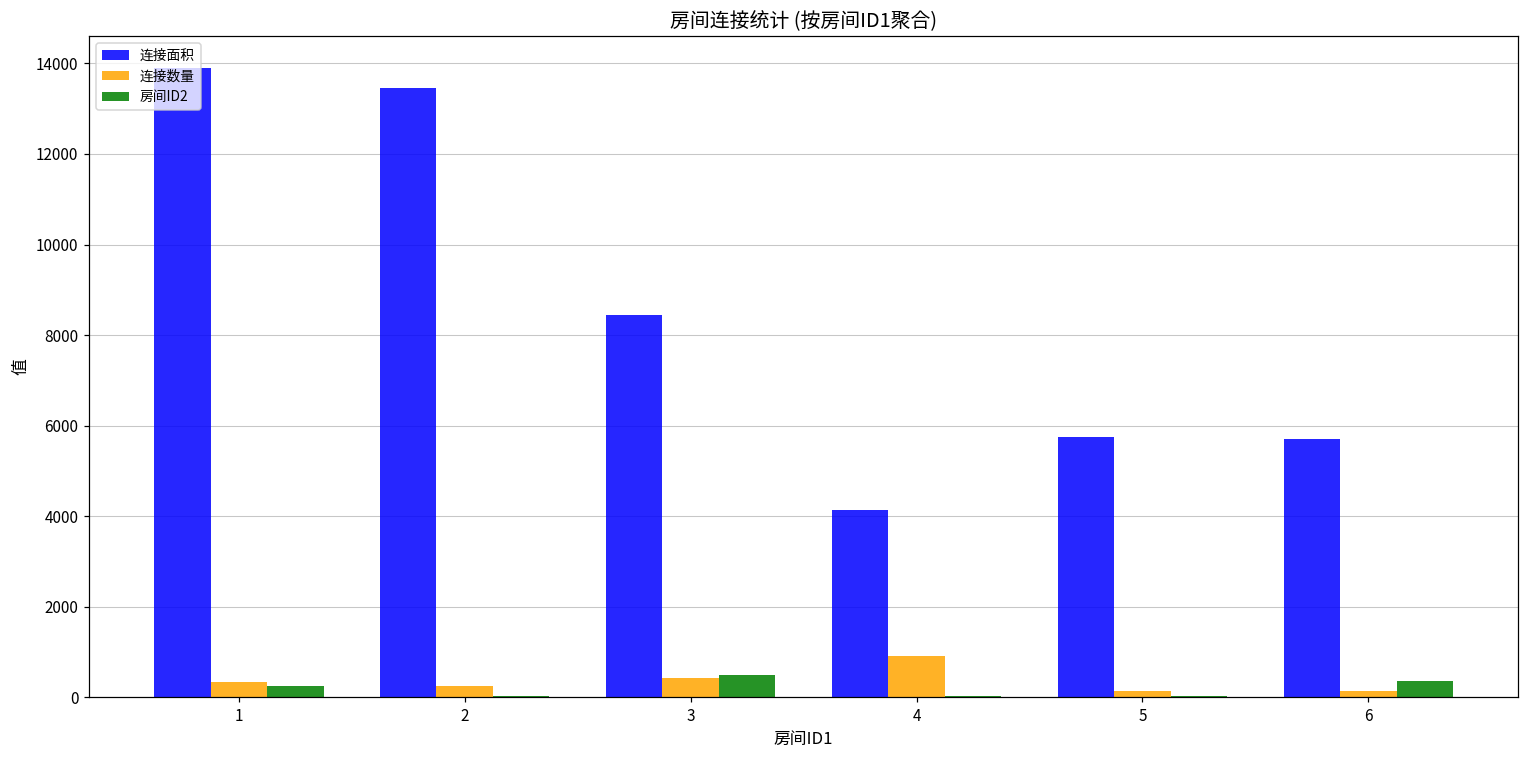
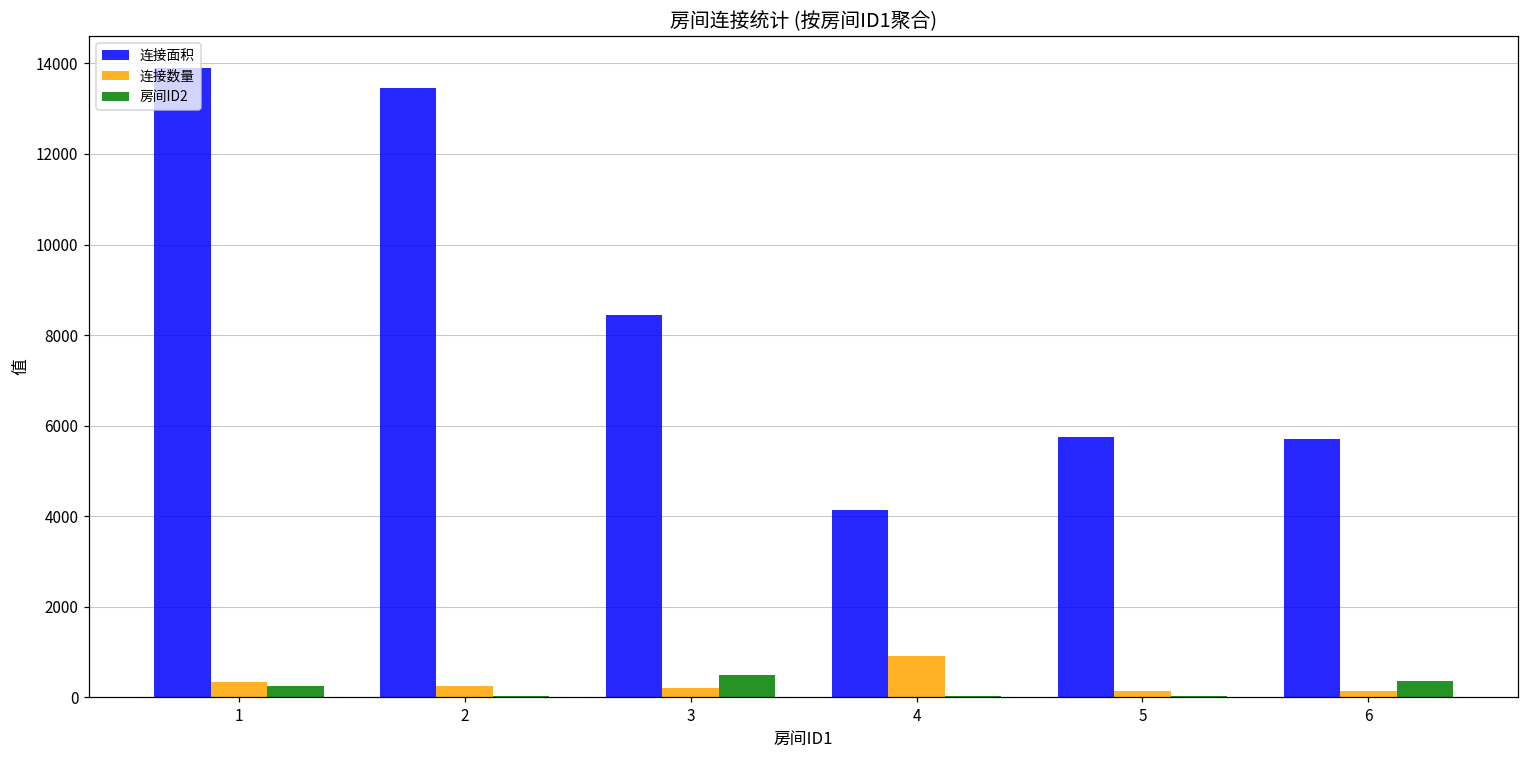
连接数量, 3: 400 -> 200
